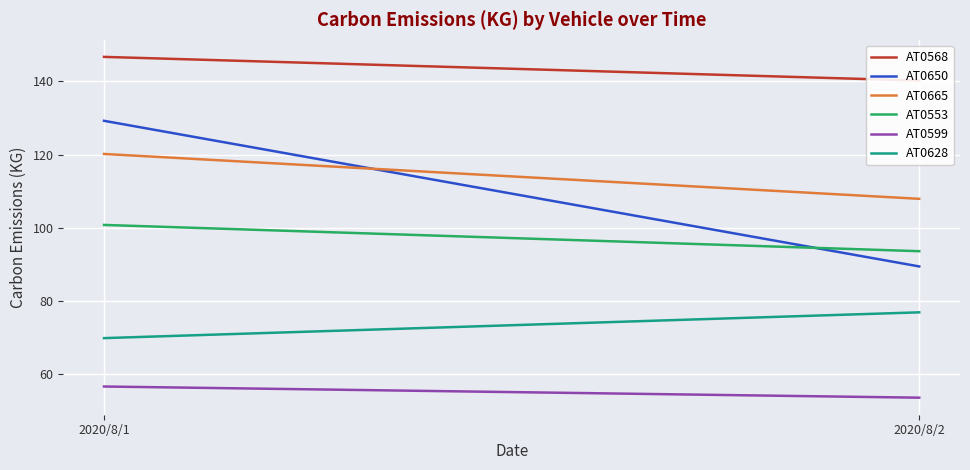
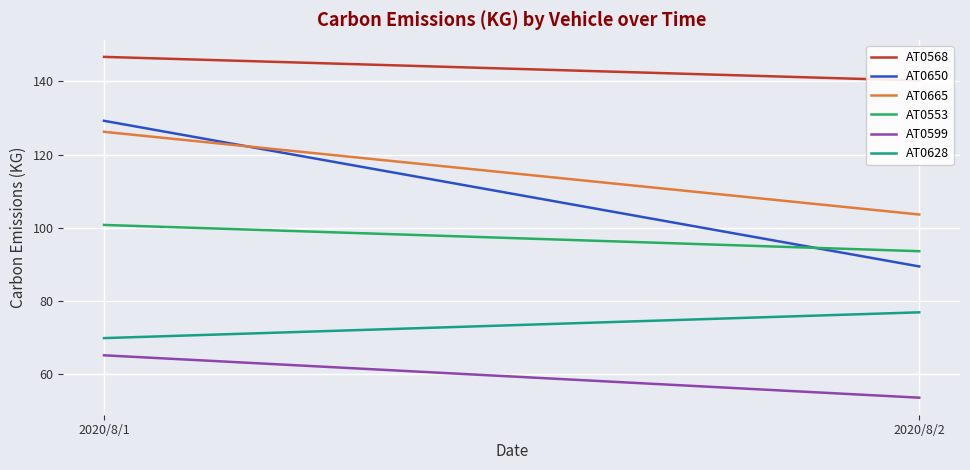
AT0665, 2020/8/1: 120 -> 126
AT0599, 2020/8/1: 57 -> 65
AT0665, 2020/8/2: 108 -> 104
